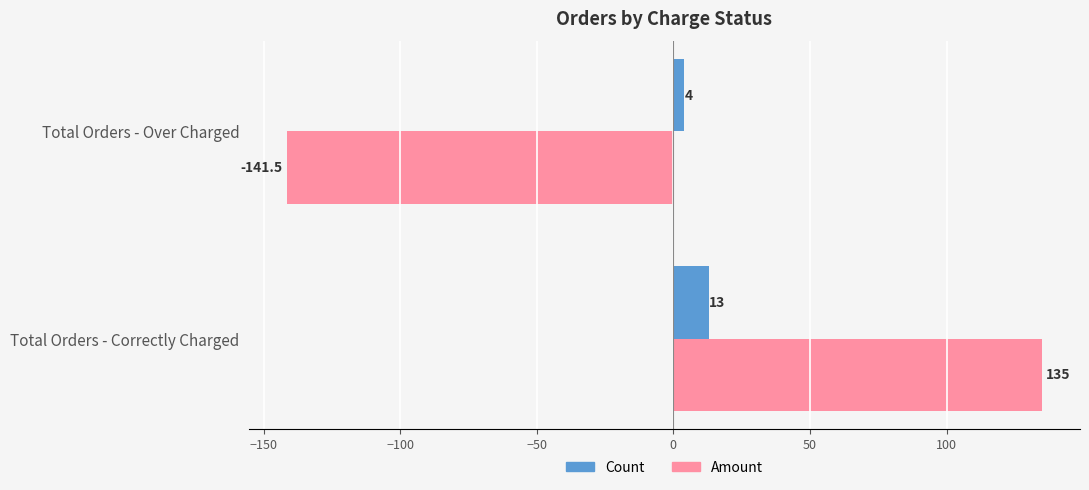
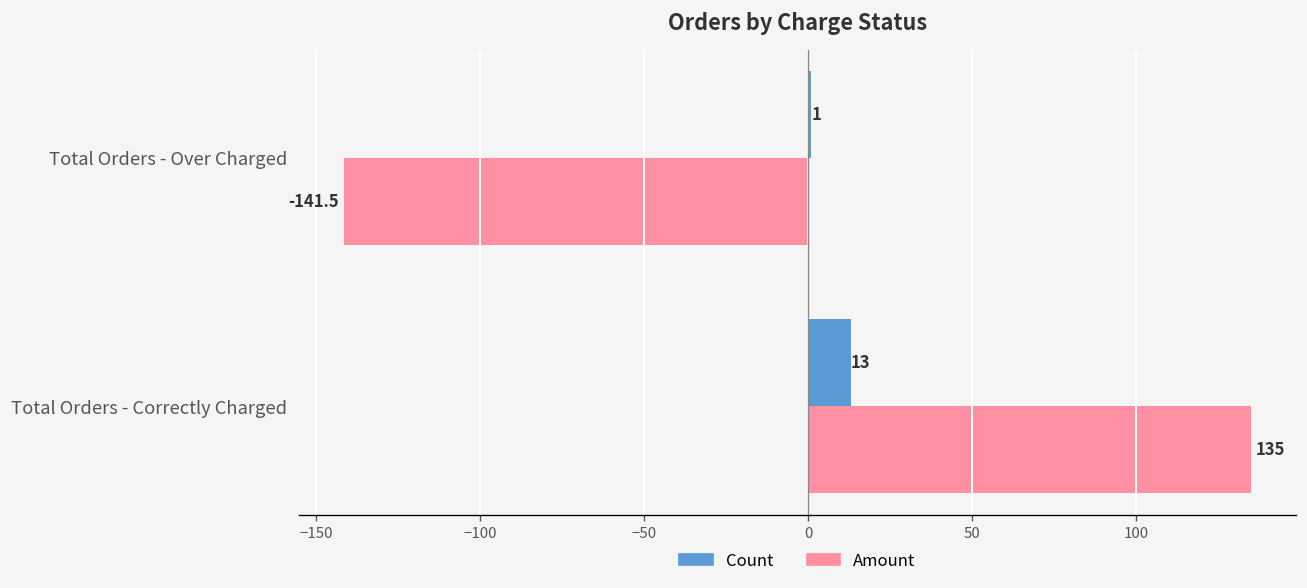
Count, Total Orders - Over Charged: 4 -> 1
